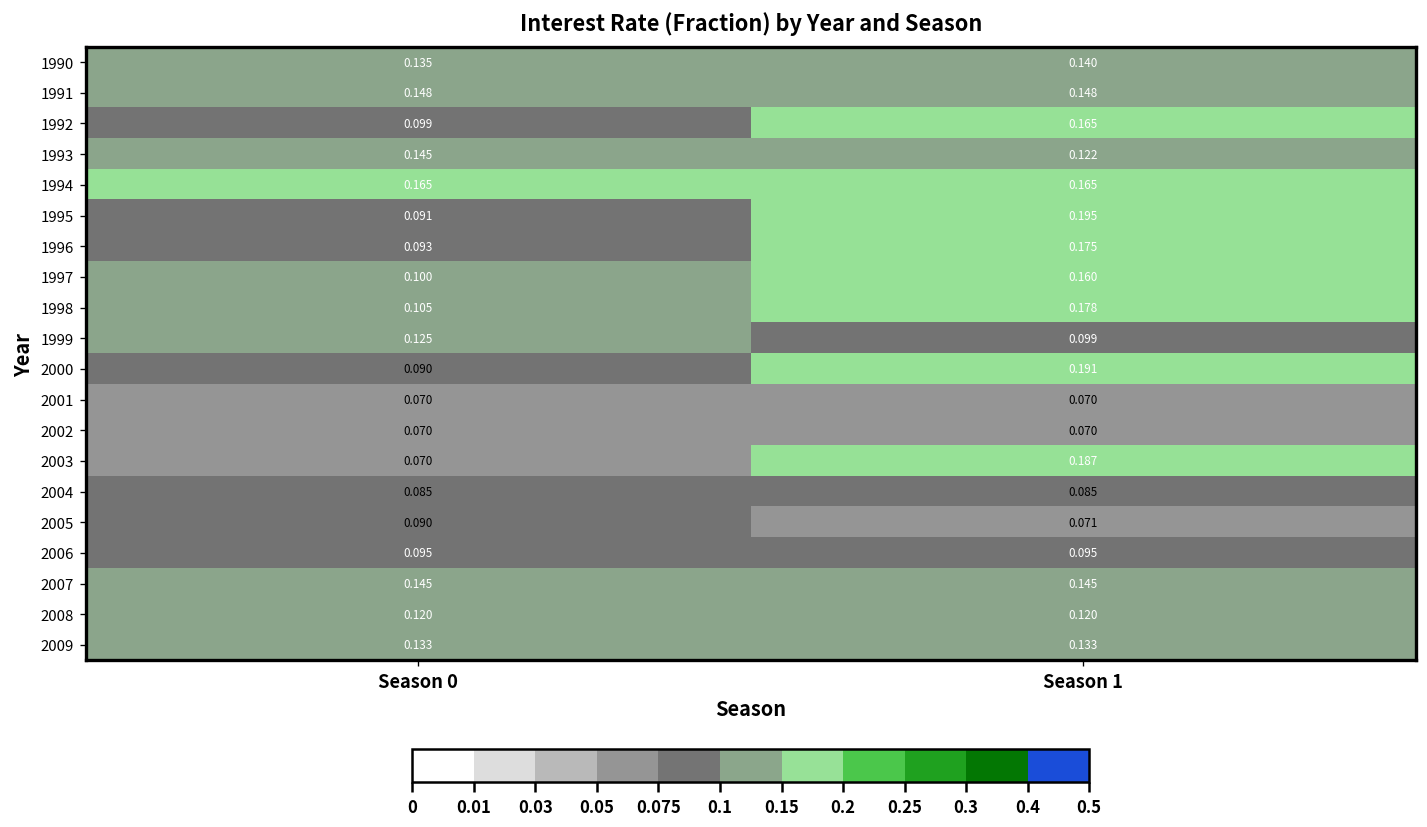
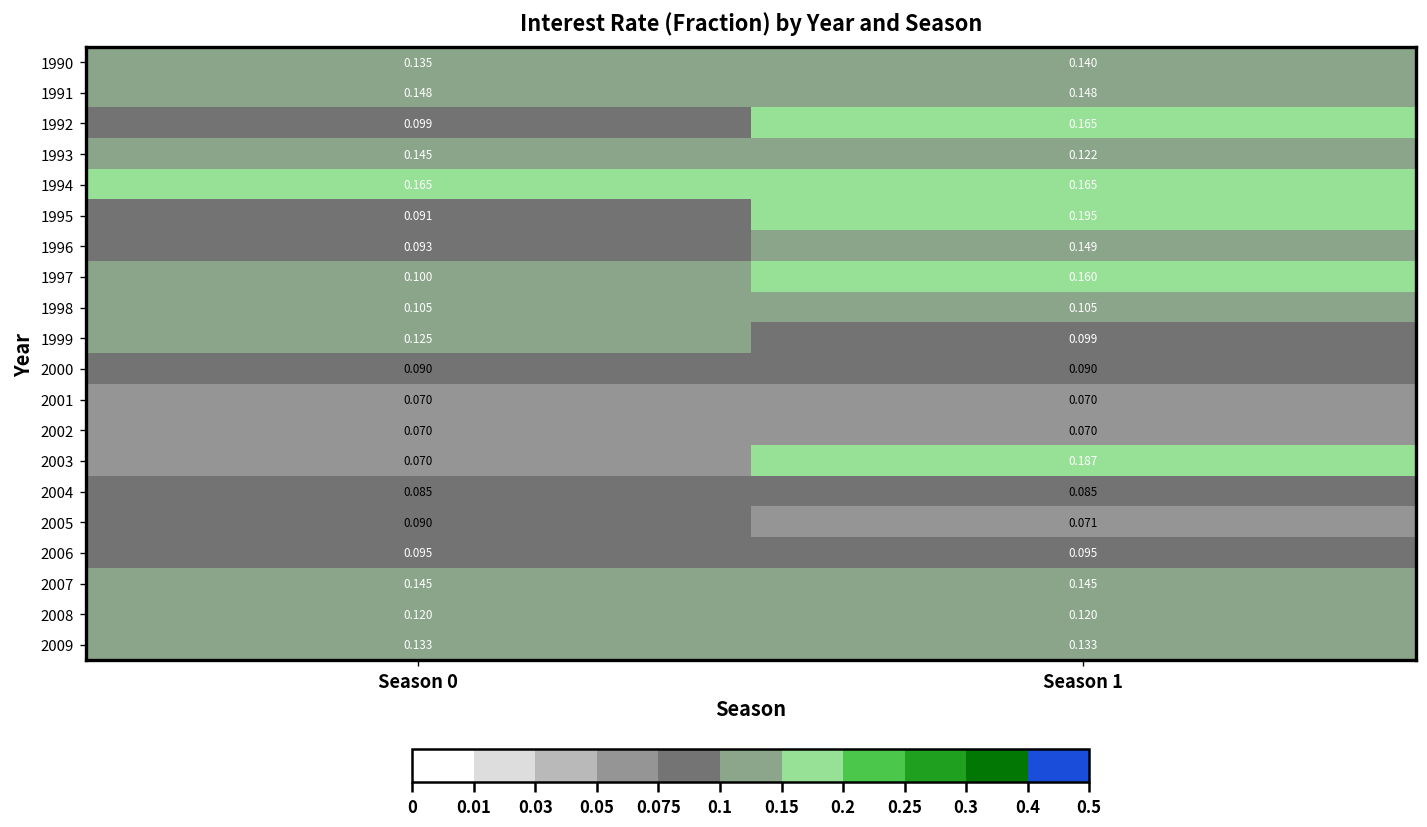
1996, Season 1: 0.175 -> 0.149
1998, Season 1: 0.178 -> 0.105
2000, Season 1: 0.191 -> 0.090
